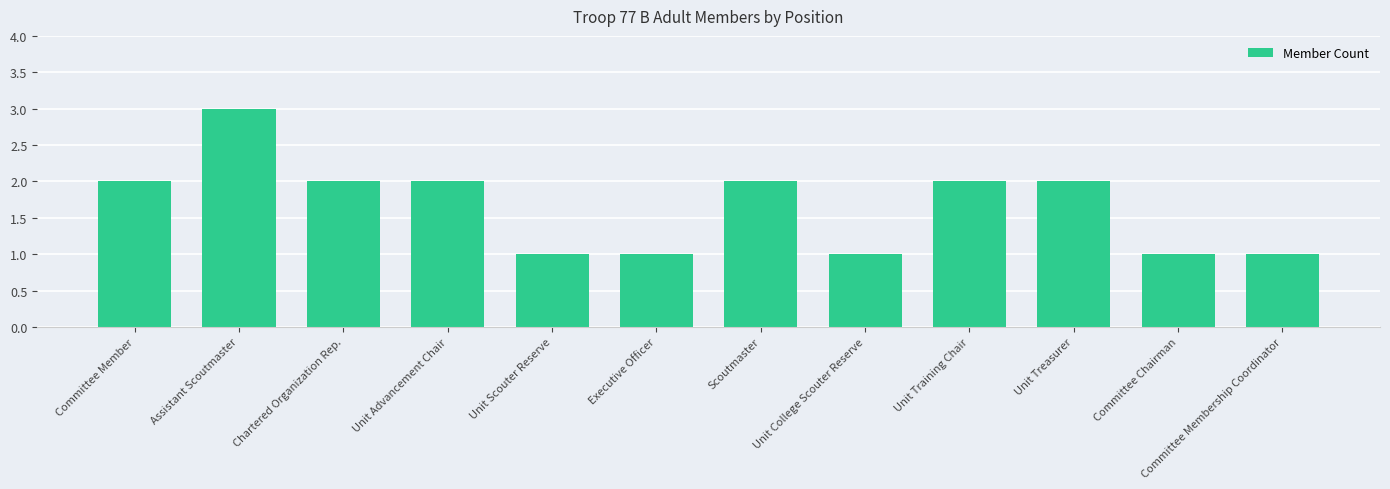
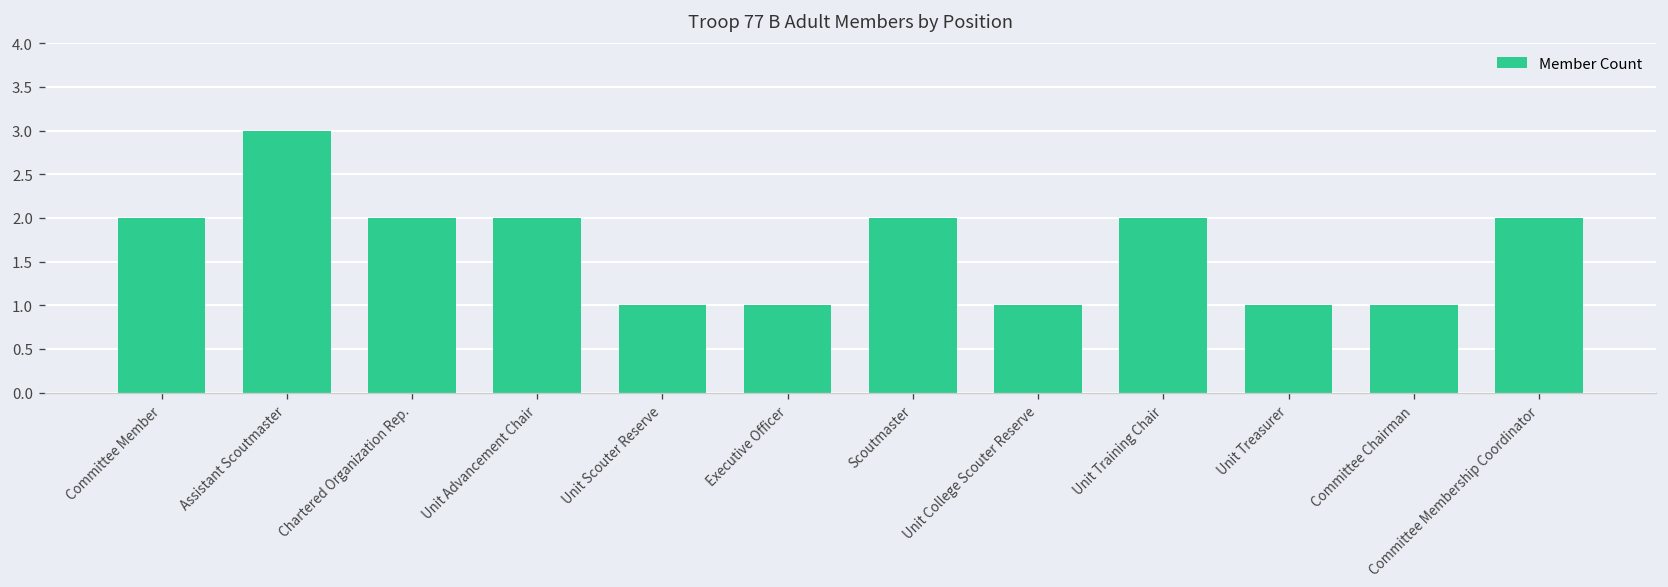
Unit Treasurer: 2 -> 1
Committee Membership Coordinator: 1 -> 2
